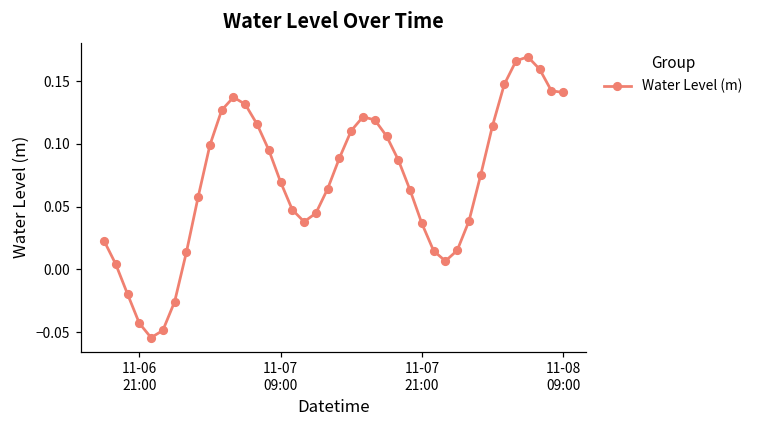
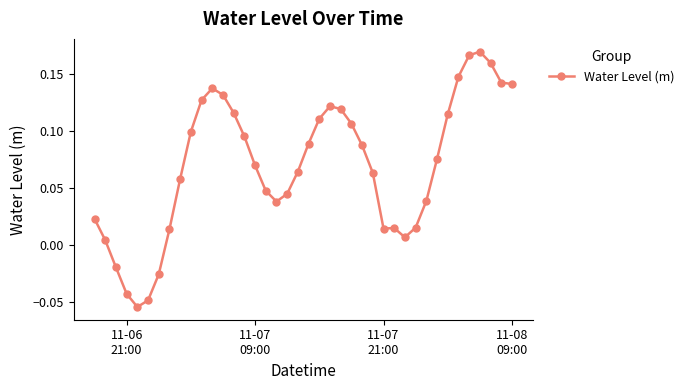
11-07 21:00: 0.037 -> 0.014
